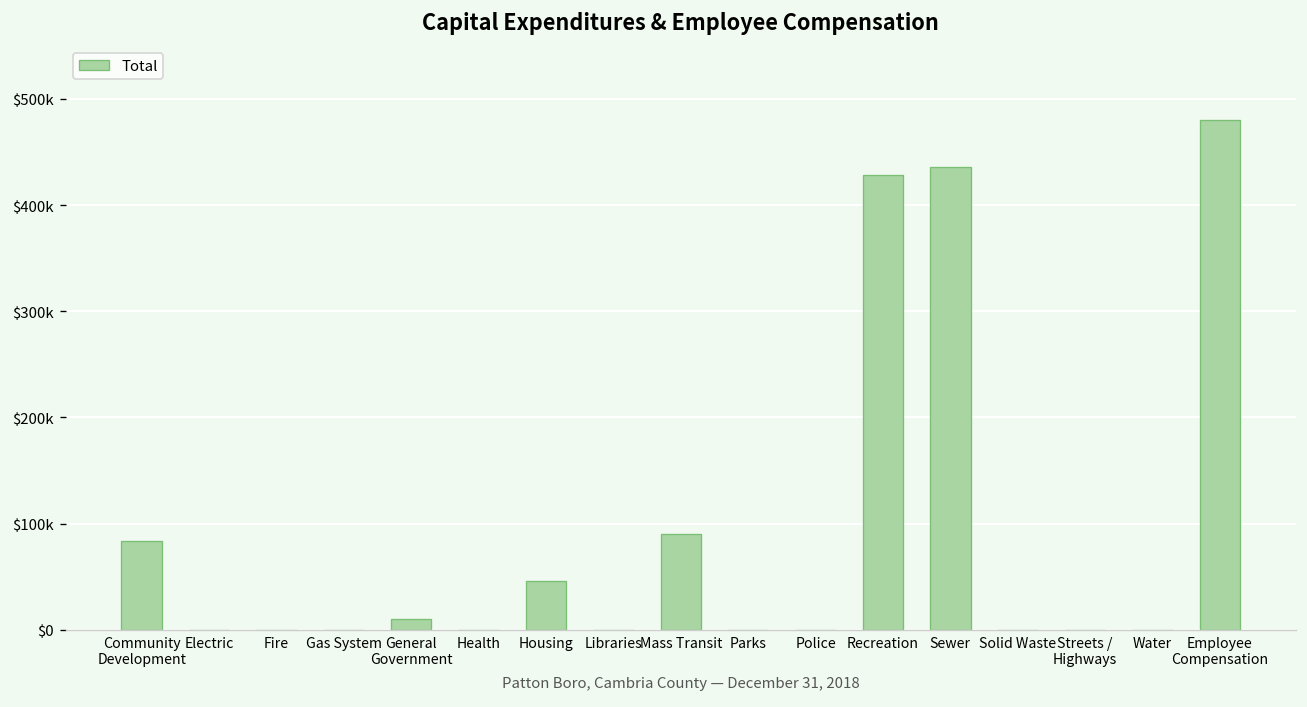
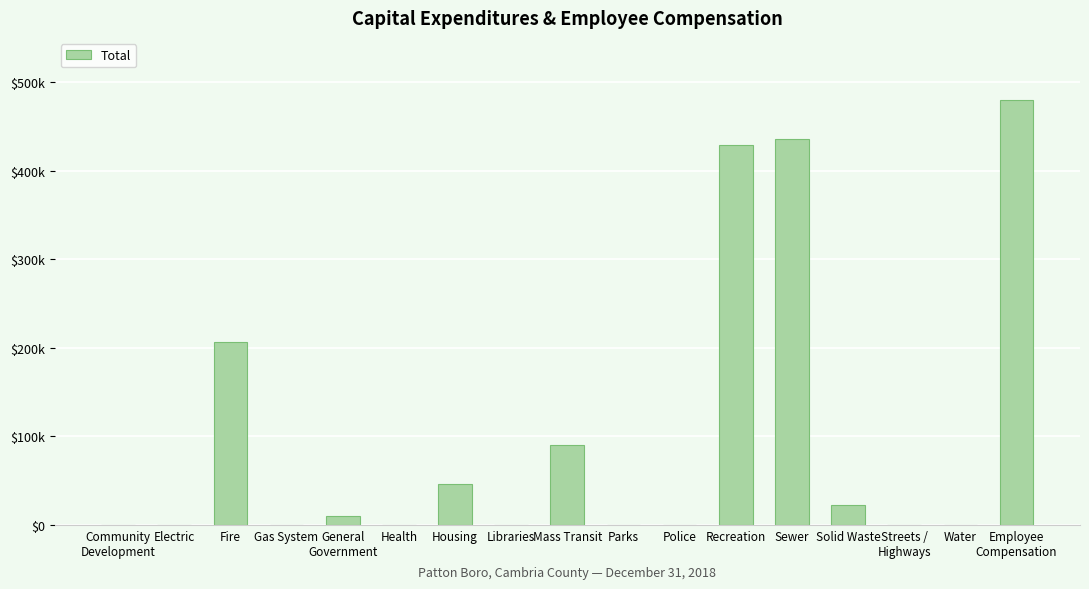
Community Development: $80000 -> $0
Fire: $0 -> $210000
Solid Waste: $0 -> $20000
